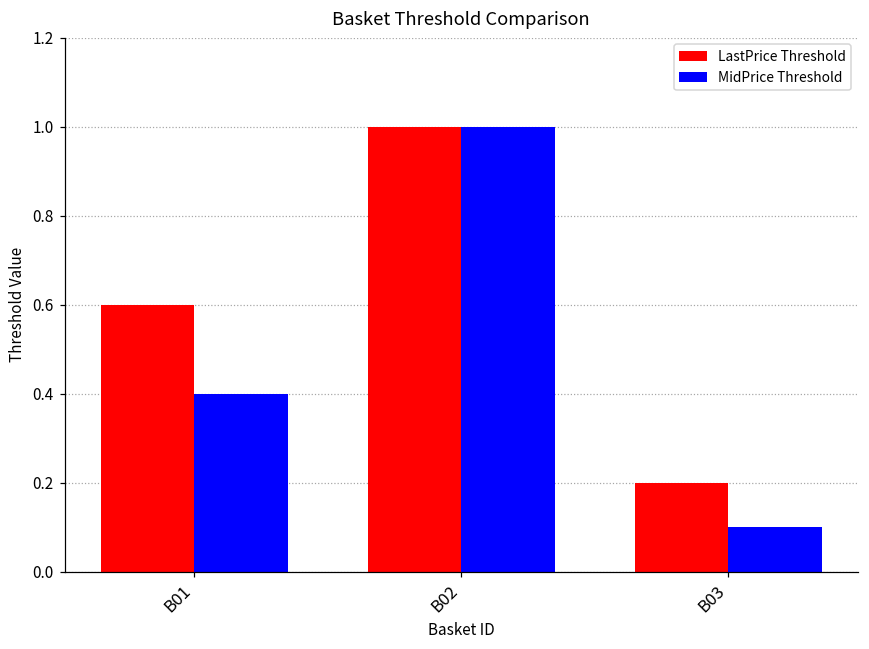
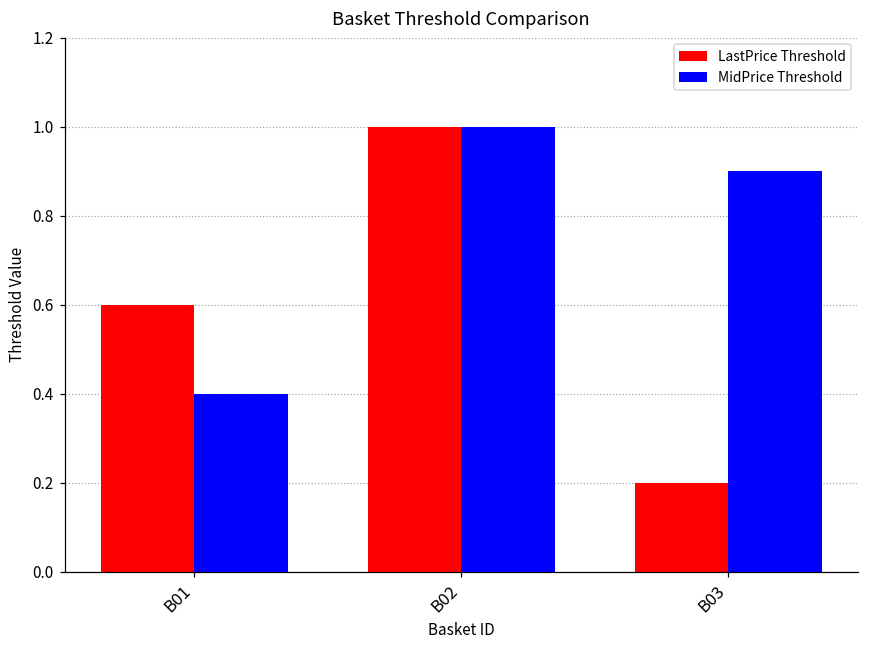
MidPrice Threshold, B03: 0.1 -> 0.9
